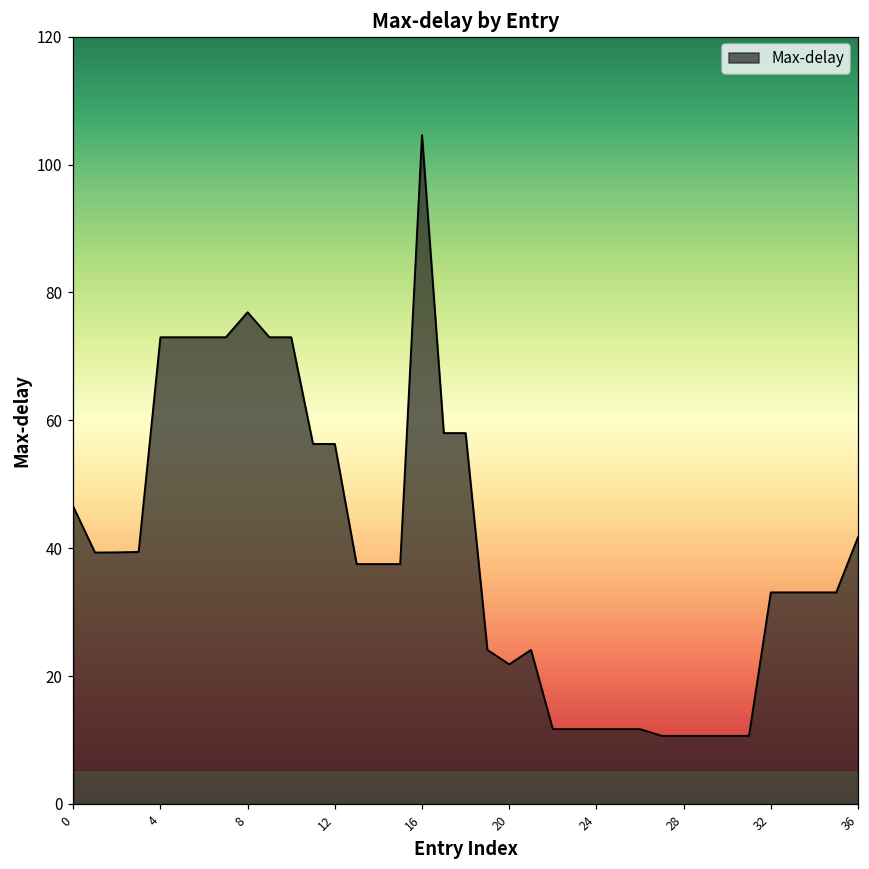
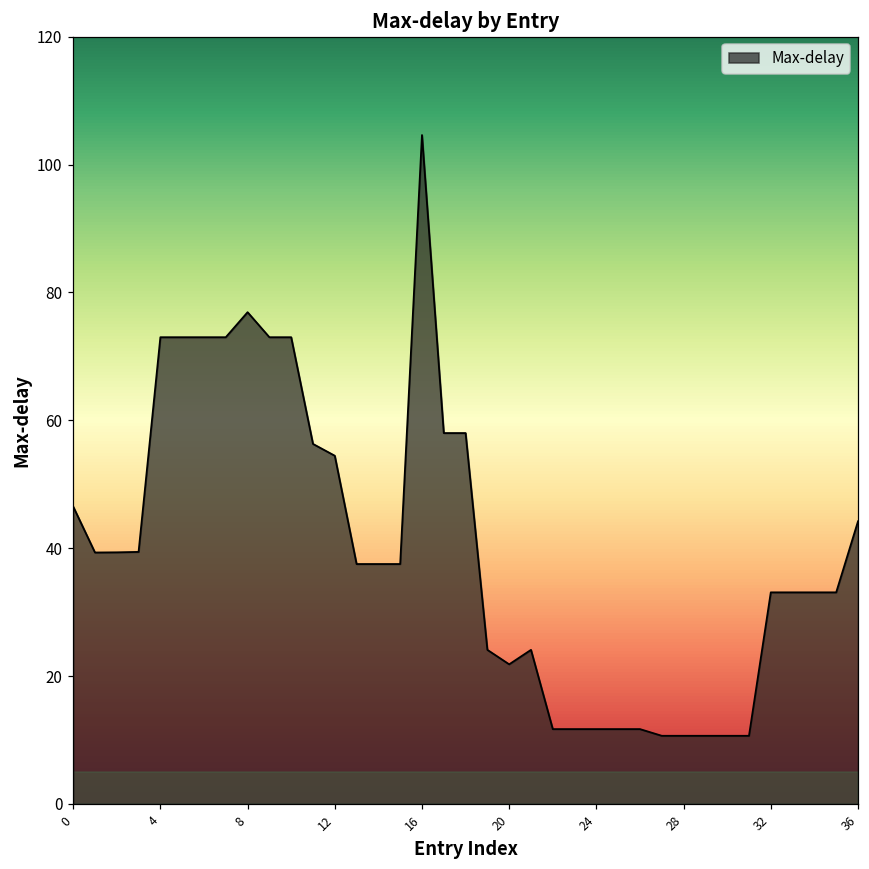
12: 56 -> 54
36: 42 -> 44
